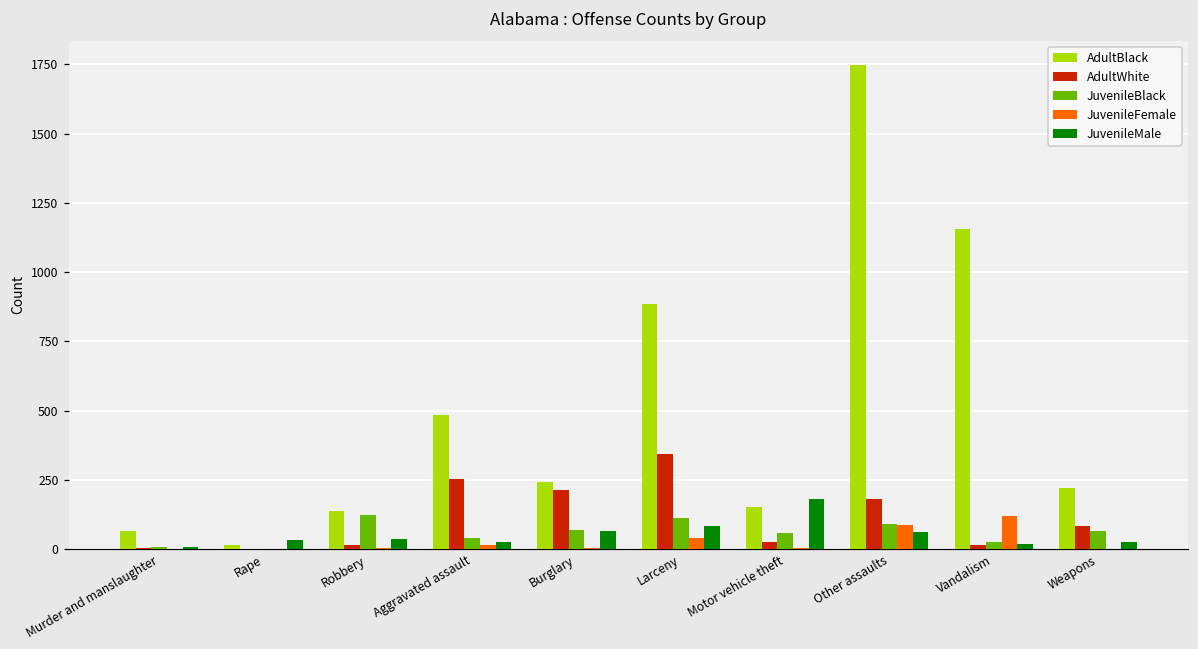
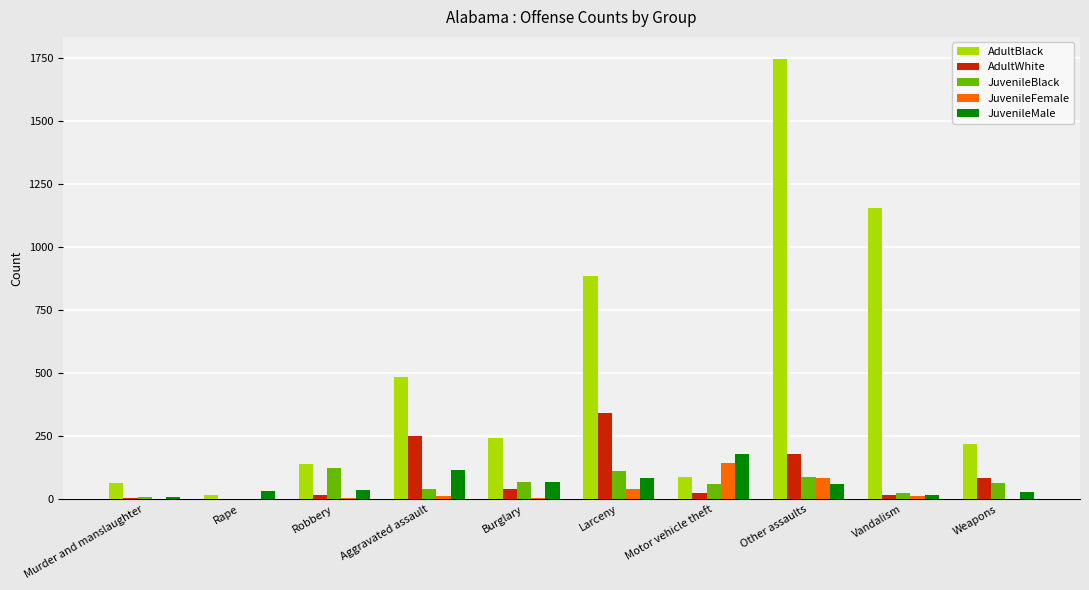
JuvenileMale, Aggravated assault: 30 -> 120
AdultWhite, Burglary: 210 -> 40
AdultBlack, Motor vehicle theft: 150 -> 90
JuvenileFemale, Motor vehicle theft: 0 -> 140
JuvenileFemale, Vandalism: 120 -> 10
